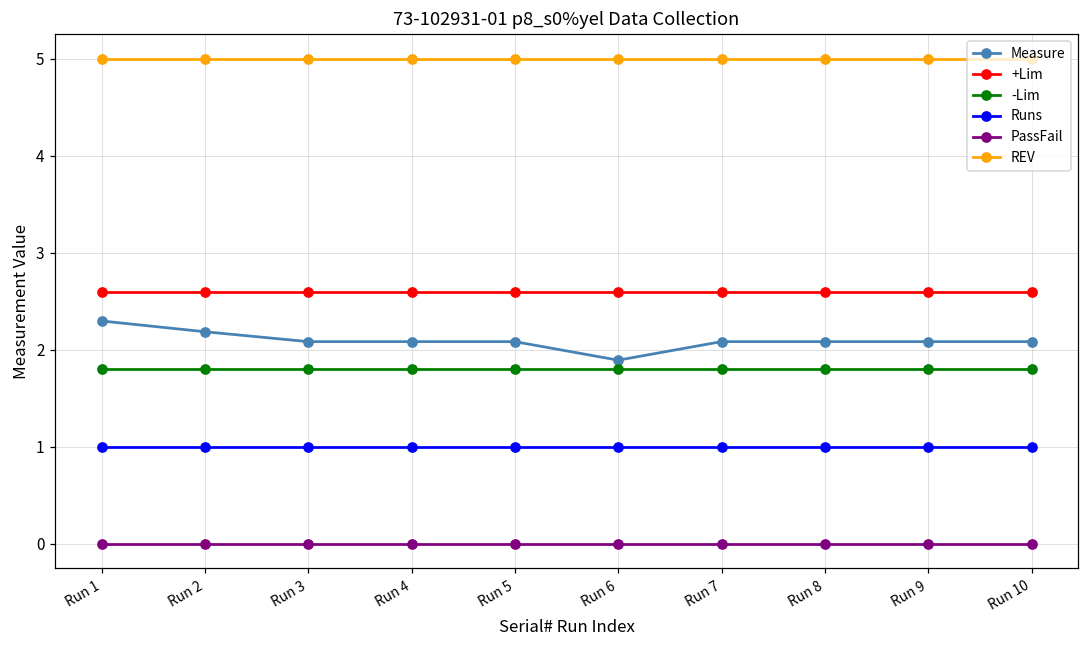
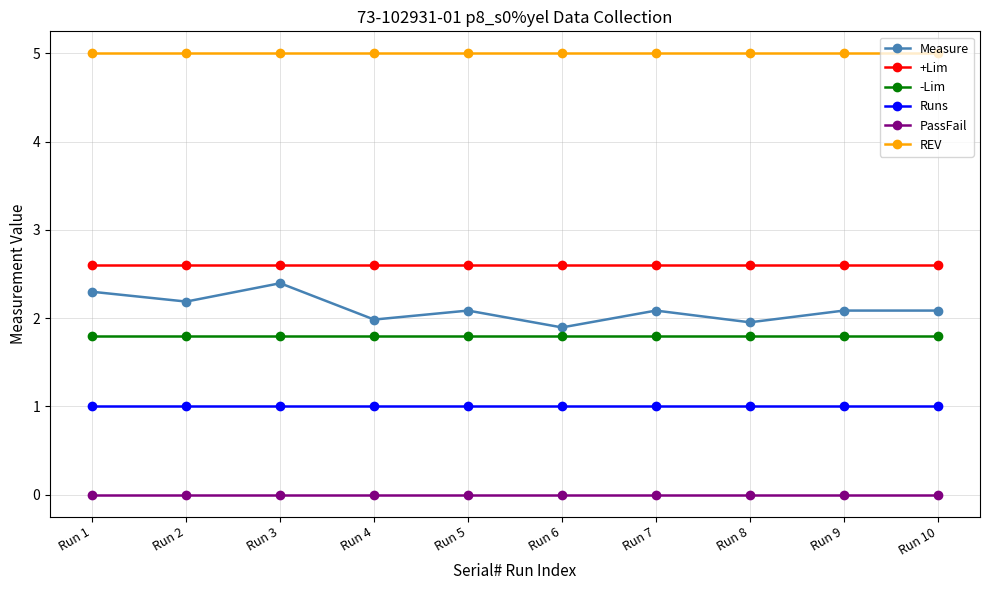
Measure, Run 3: 2.1 -> 2.4
Measure, Run 4: 2.1 -> 2.0
Measure, Run 8: 2.1 -> 2.0
